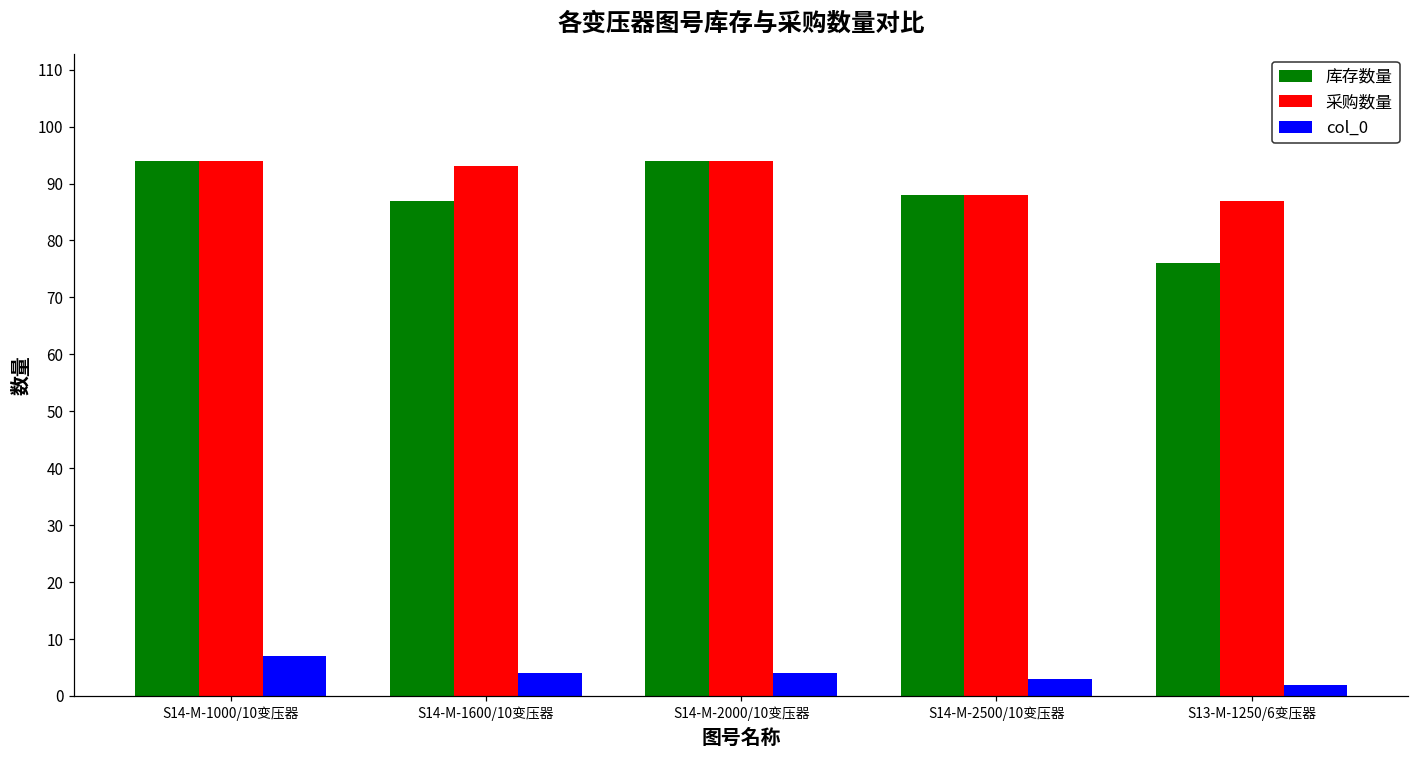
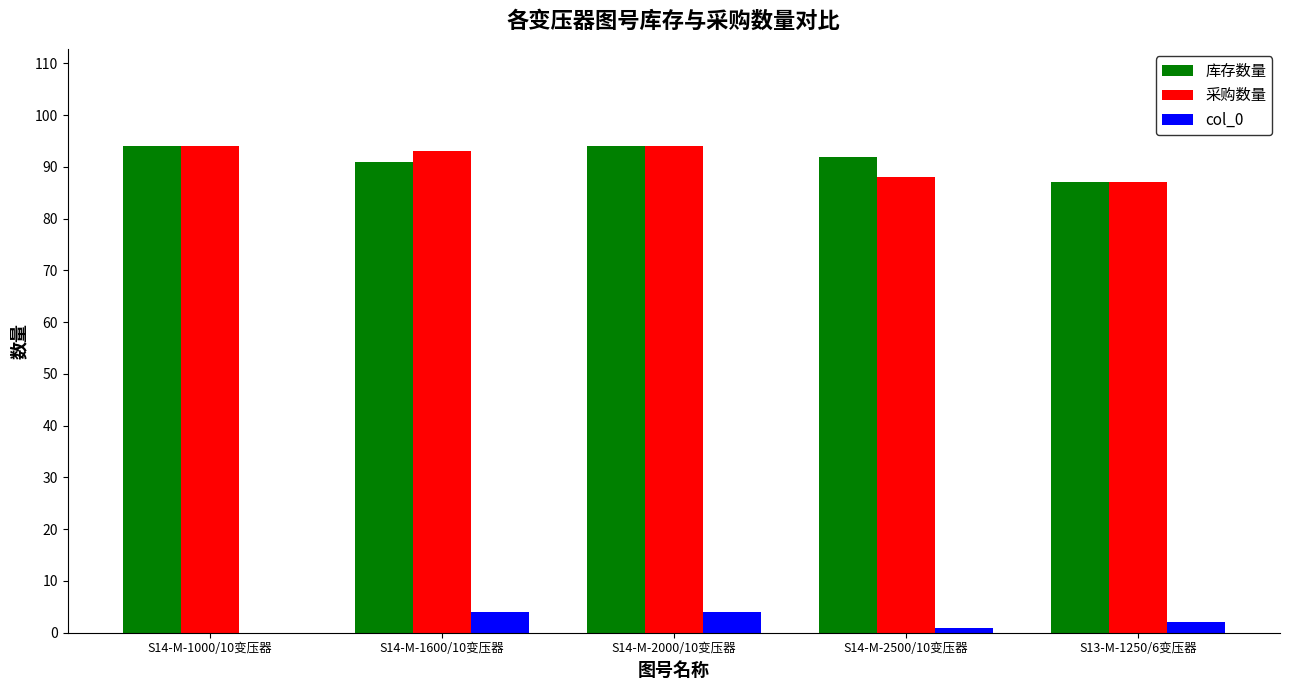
col_0, S14-M-1000/10变压器: 7 -> 0
库存数量, S14-M-1600/10变压器: 87 -> 91
库存数量, S14-M-2500/10变压器: 88 -> 92
col_0, S14-M-2500/10变压器: 3 -> 1
库存数量, S13-M-1250/6变压器: 76 -> 87
